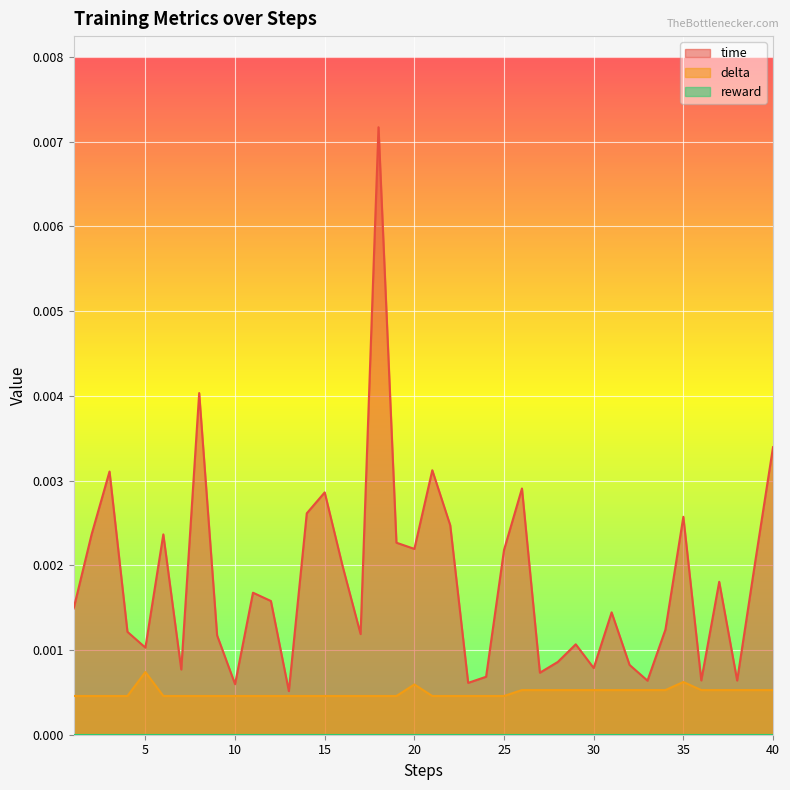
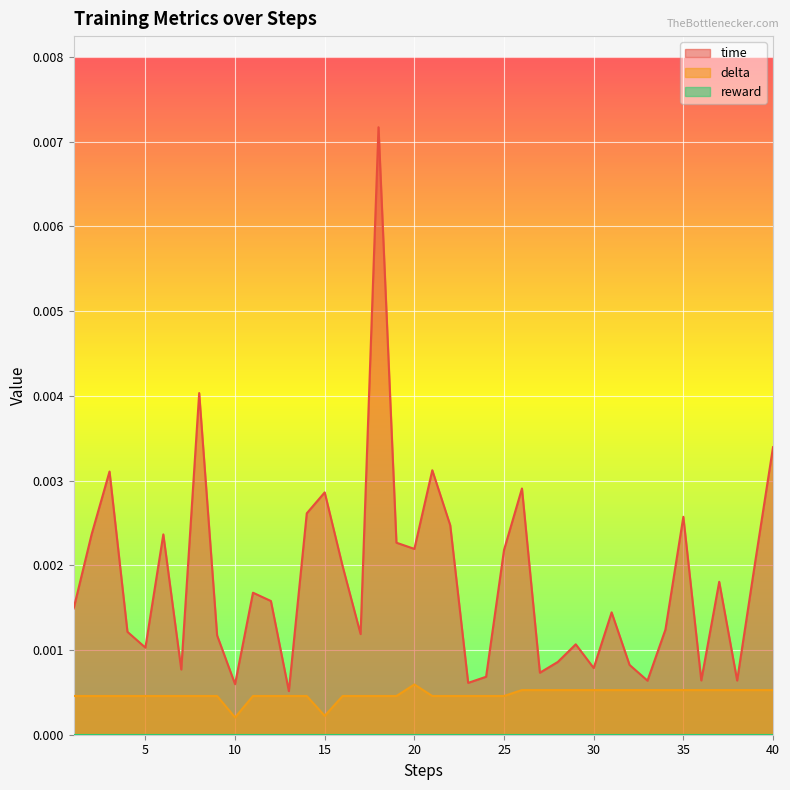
delta, 5: 0.0007 -> 0.0005
delta, 10: 0.0005 -> 0.0002
delta, 15: 0.0005 -> 0.0002
delta, 35: 0.0006 -> 0.0005
